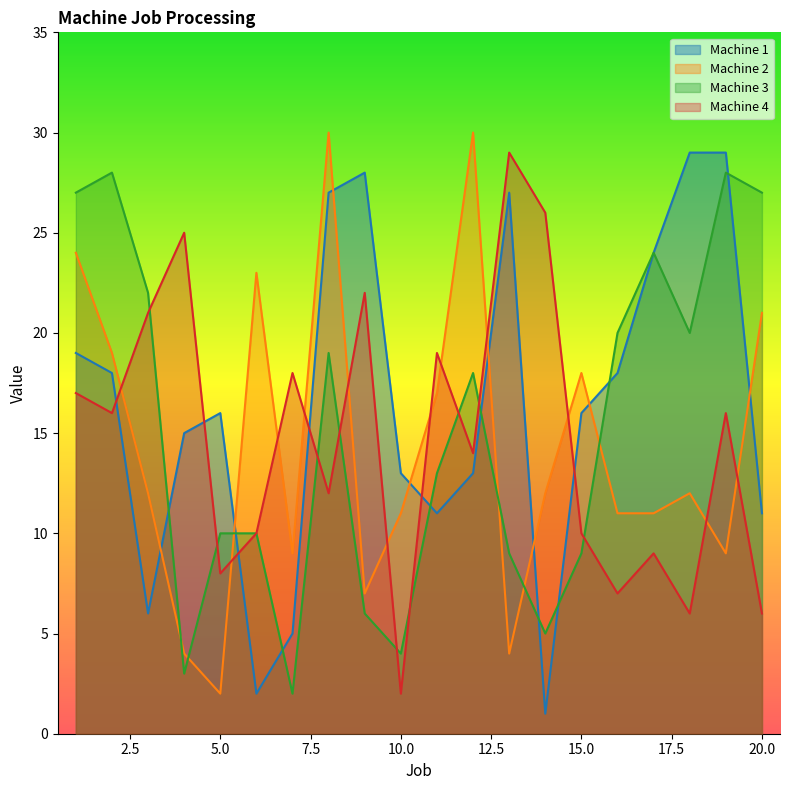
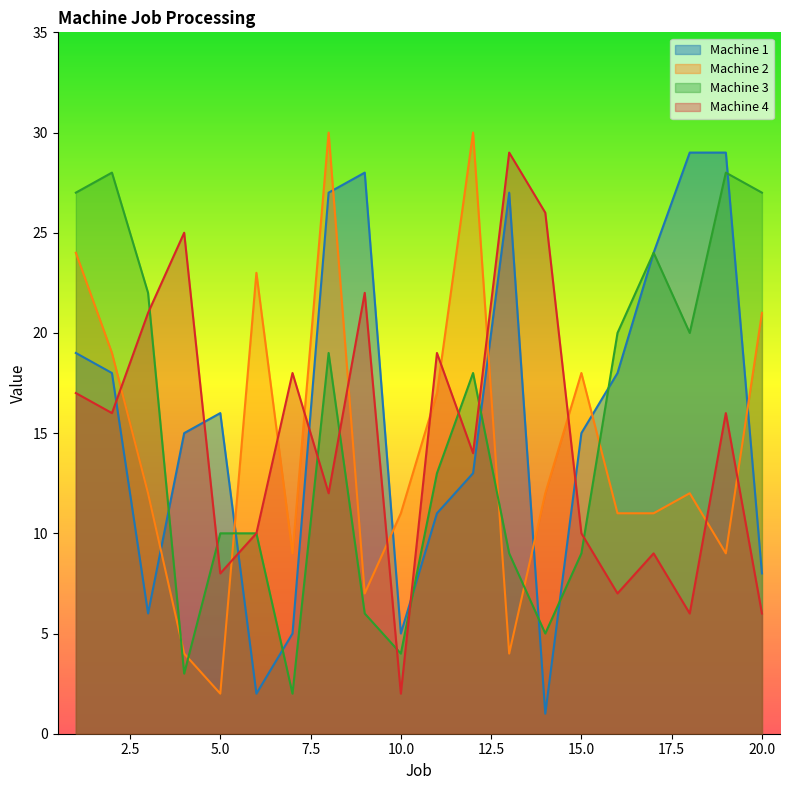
Machine 1, 10.0: 13 -> 5
Machine 1, 15.0: 16 -> 15
Machine 1, 20.0: 11 -> 8
